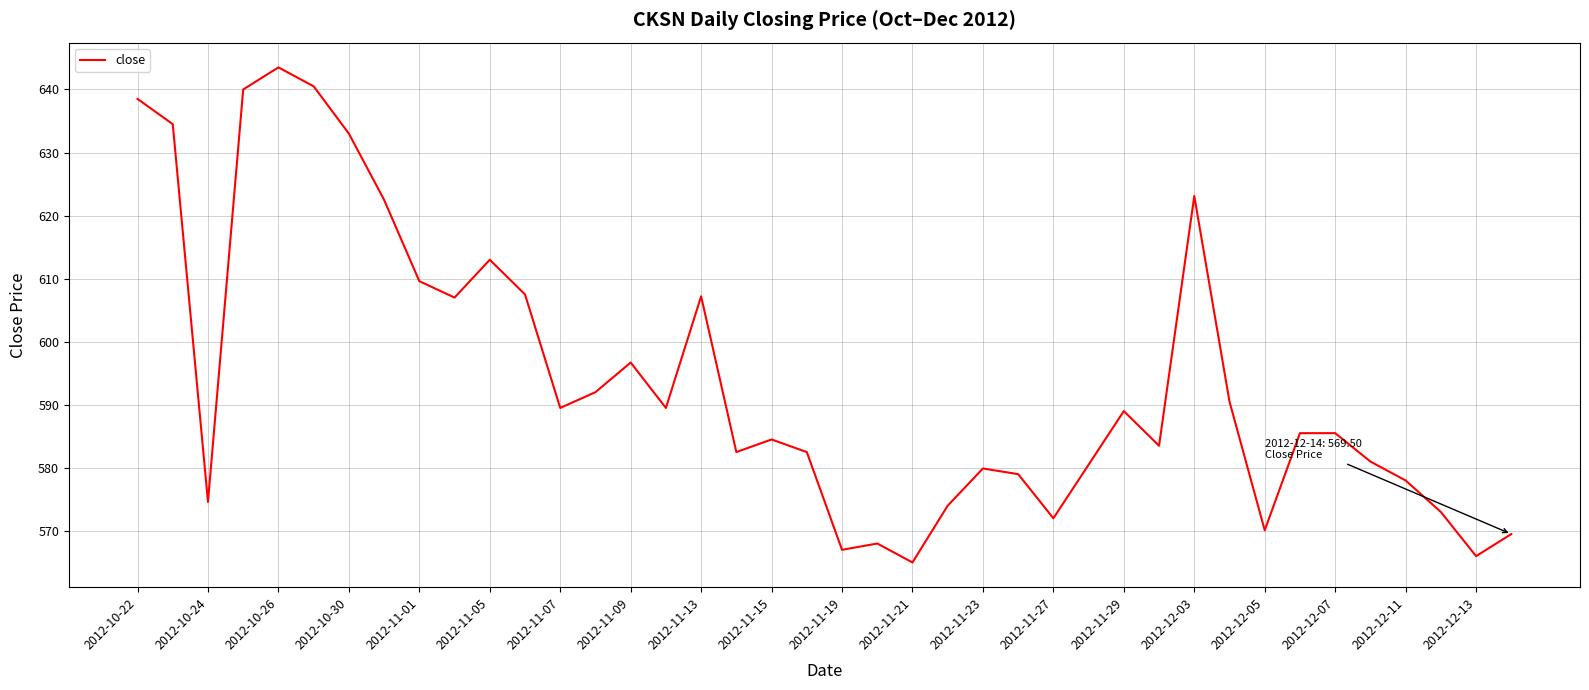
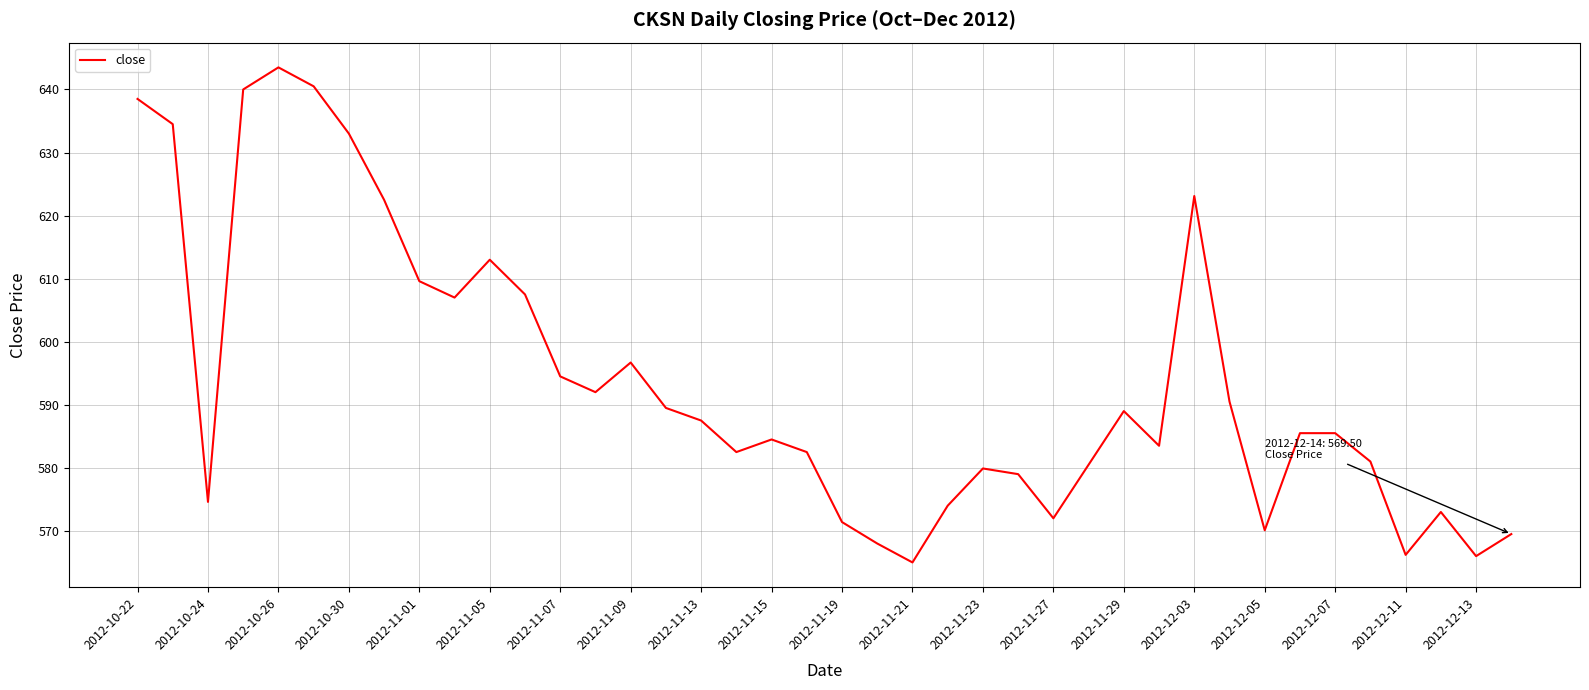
2012-11-07: 590 -> 595
2012-11-13: 607 -> 588
2012-11-19: 567 -> 571
2012-12-11: 578 -> 566
